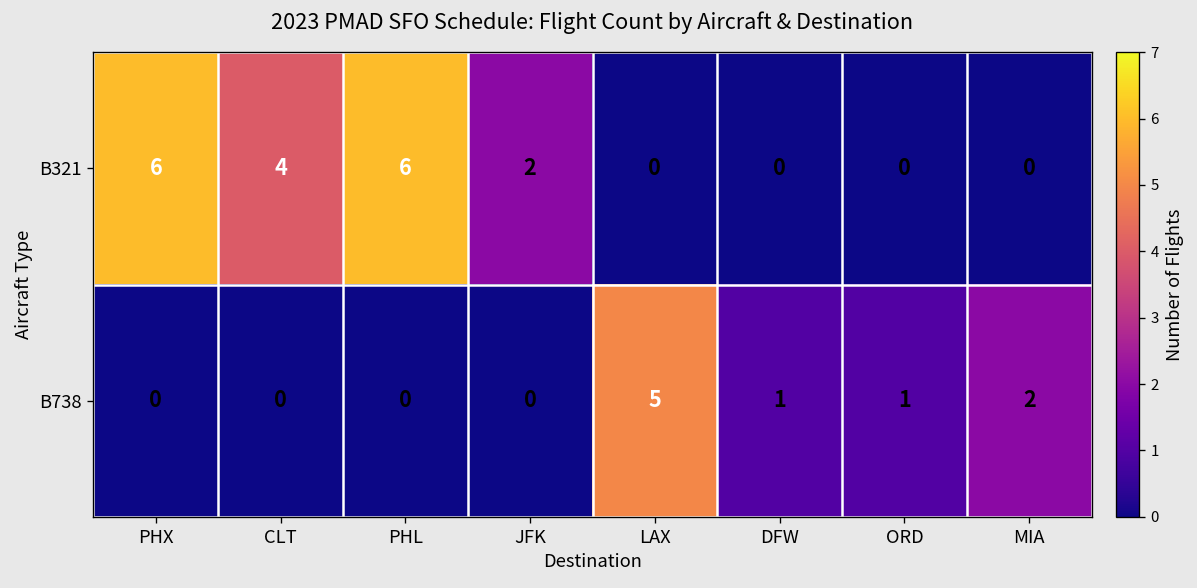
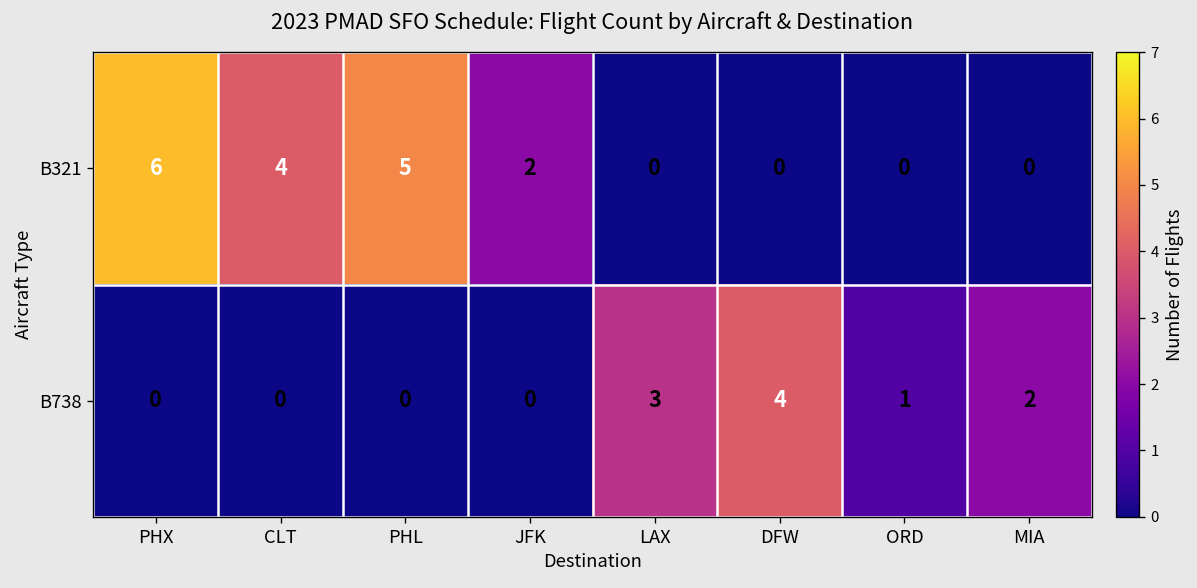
B321, PHL: 6 -> 5
B738, LAX: 5 -> 3
B738, DFW: 1 -> 4
